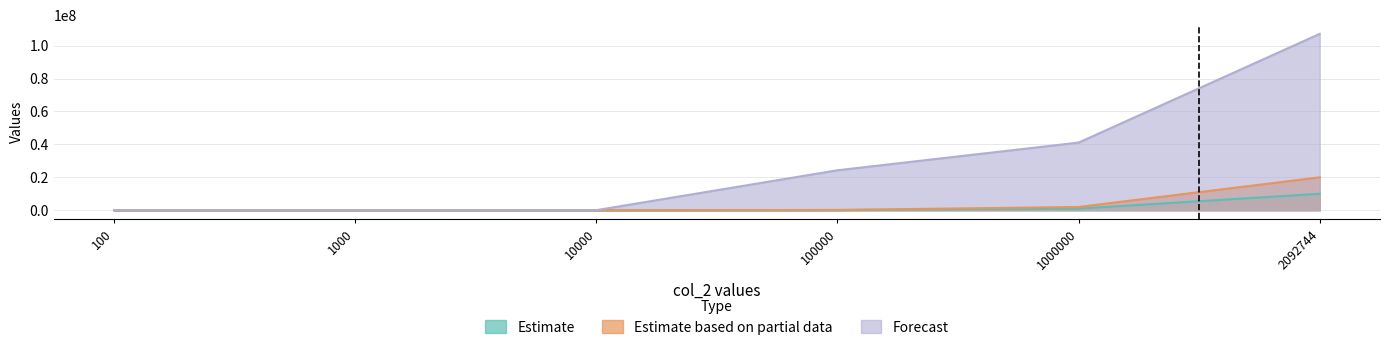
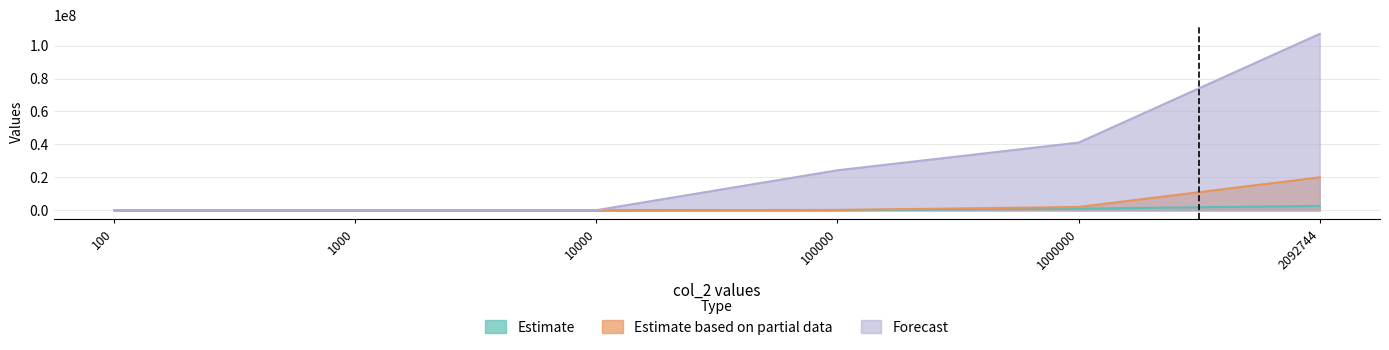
Estimate, 2092744: 10000000 -> 3000000
